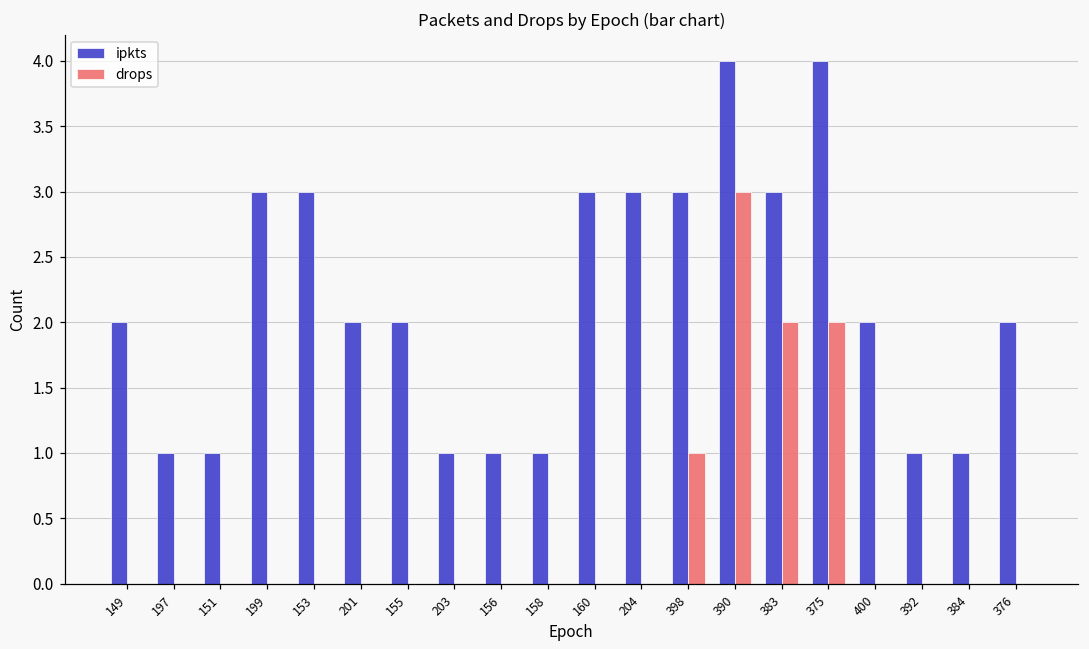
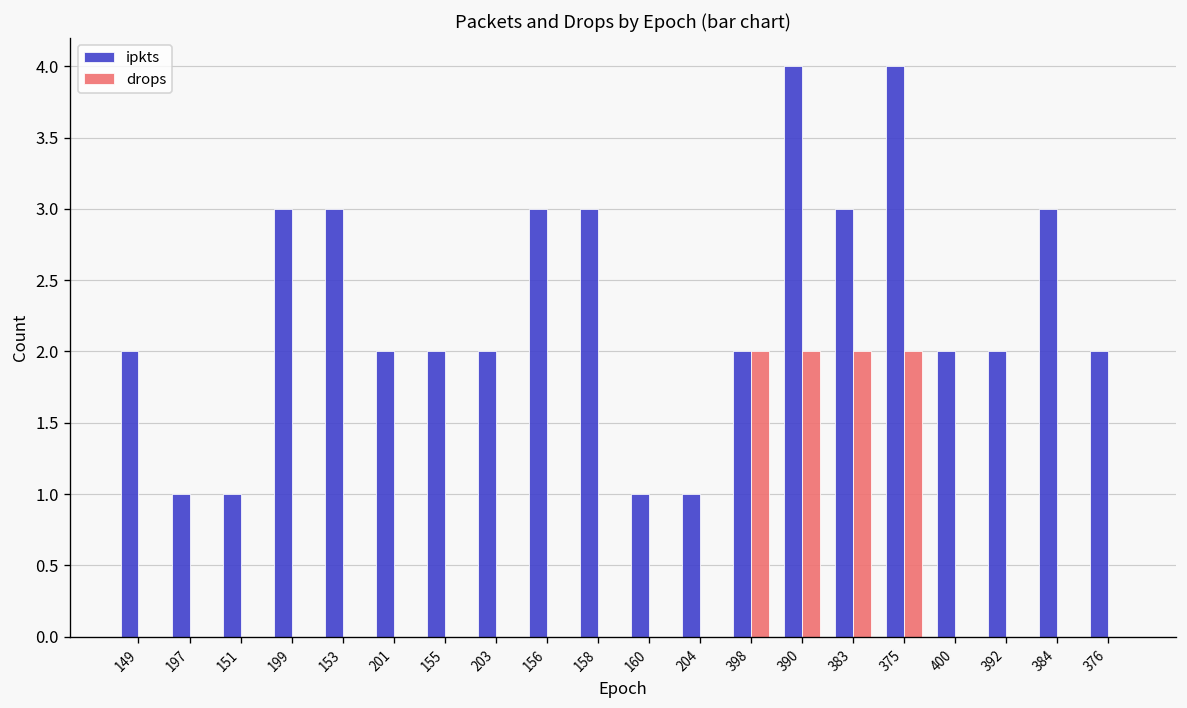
ipkts, 203: 1 -> 2
ipkts, 156: 1 -> 3
ipkts, 158: 1 -> 3
ipkts, 160: 3 -> 1
ipkts, 204: 3 -> 1
ipkts, 398: 3 -> 2
drops, 398: 1 -> 2
drops, 390: 3 -> 2
ipkts, 392: 1 -> 2
ipkts, 384: 1 -> 3
